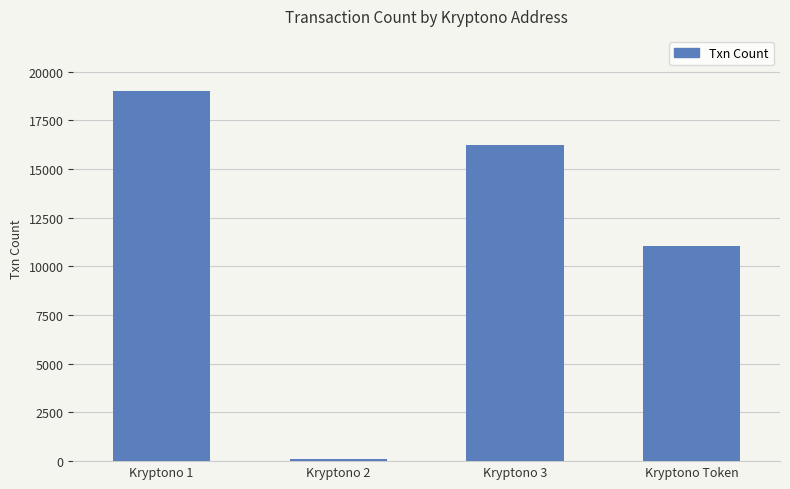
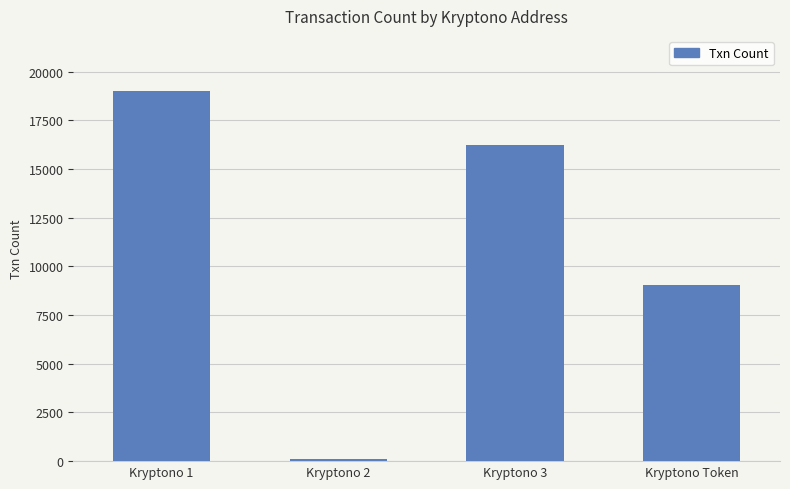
Kryptono Token: 11000 -> 9100
